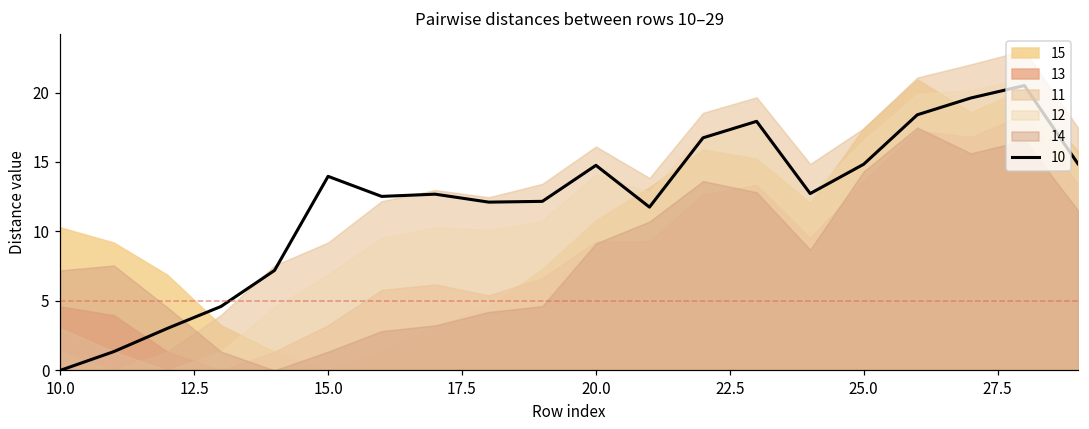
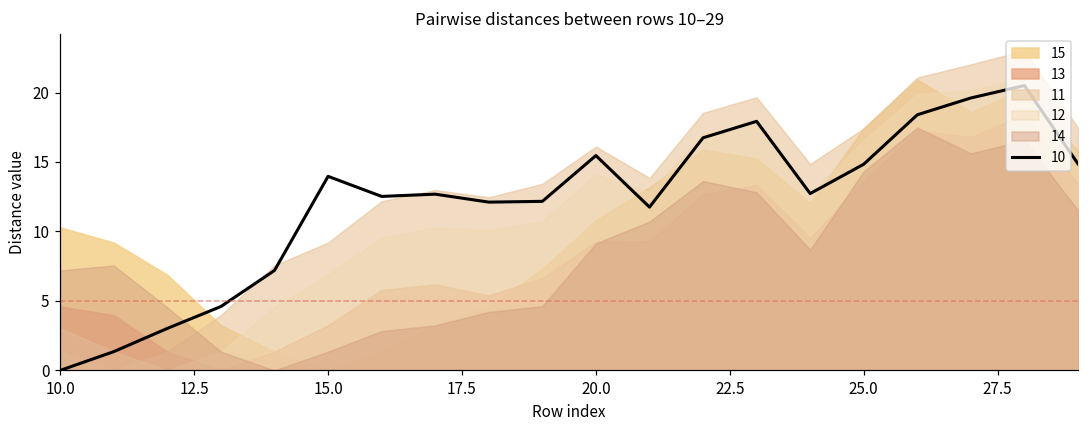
10, 20.0: 14.8 -> 15.5
